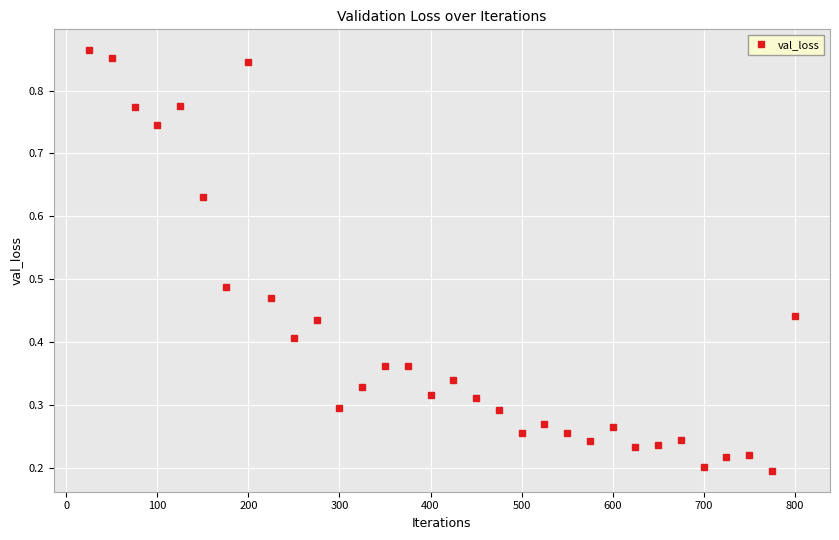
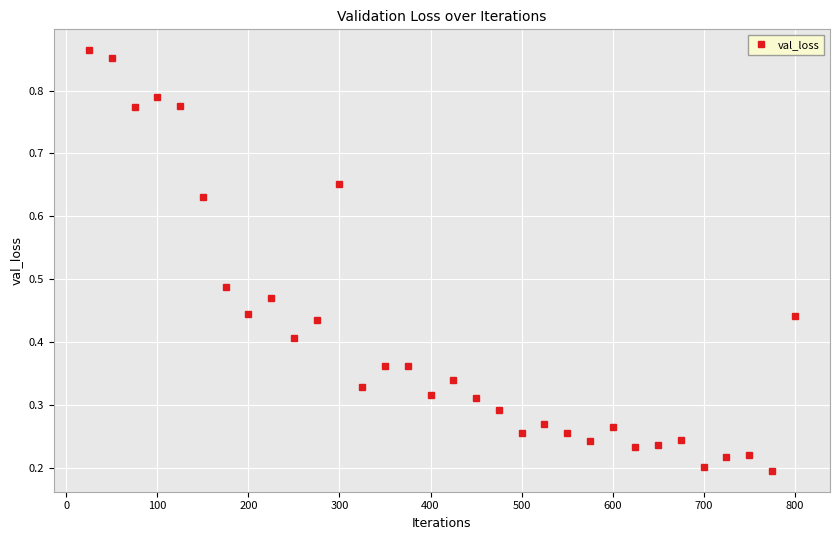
100: 0.75 -> 0.79
200: 0.85 -> 0.44
300: 0.29 -> 0.65
